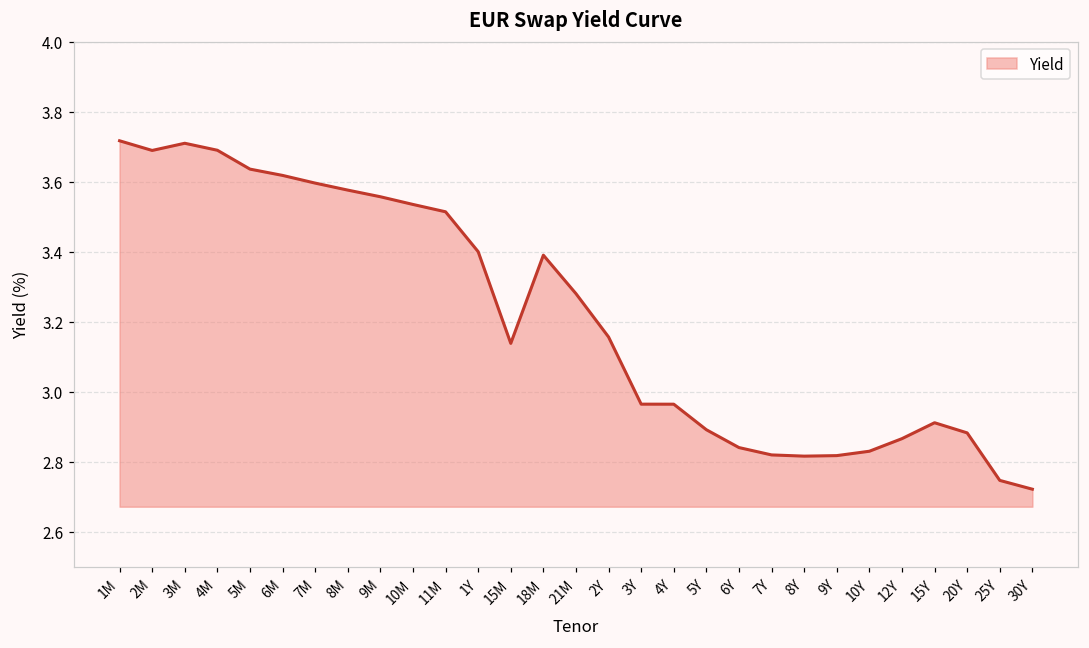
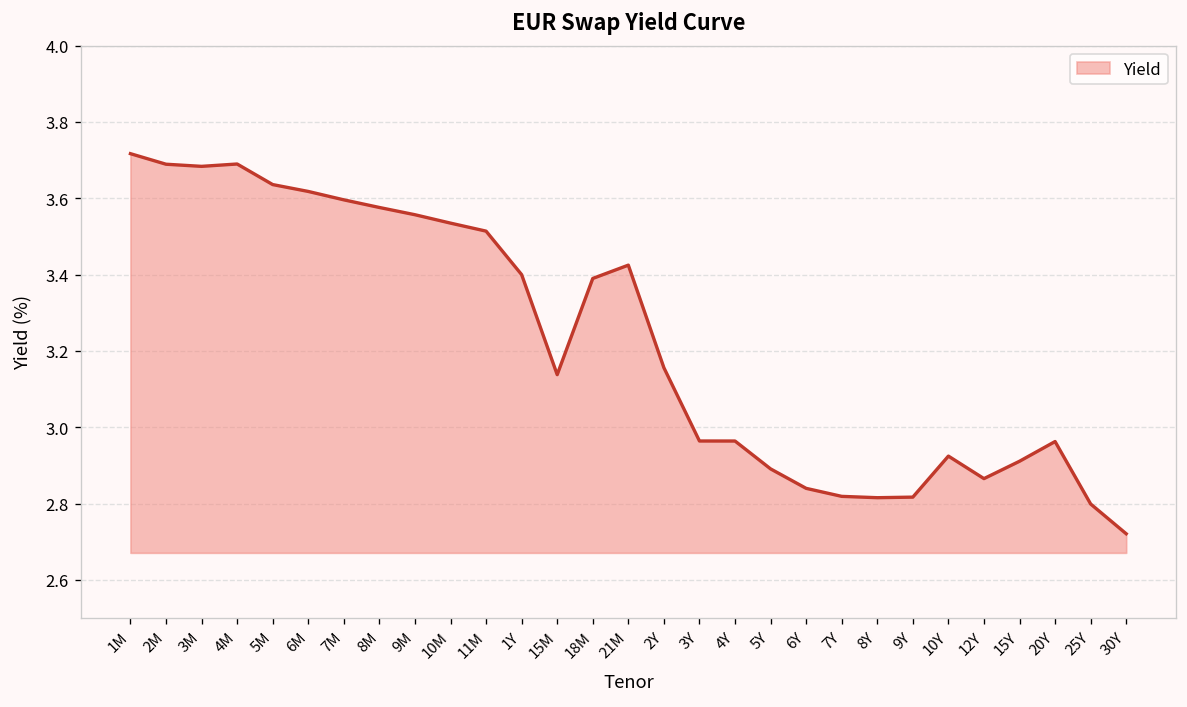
3M: 3.71 -> 3.68
21M: 3.28 -> 3.42
10Y: 2.83 -> 2.92
20Y: 2.88 -> 2.96
25Y: 2.75 -> 2.80
